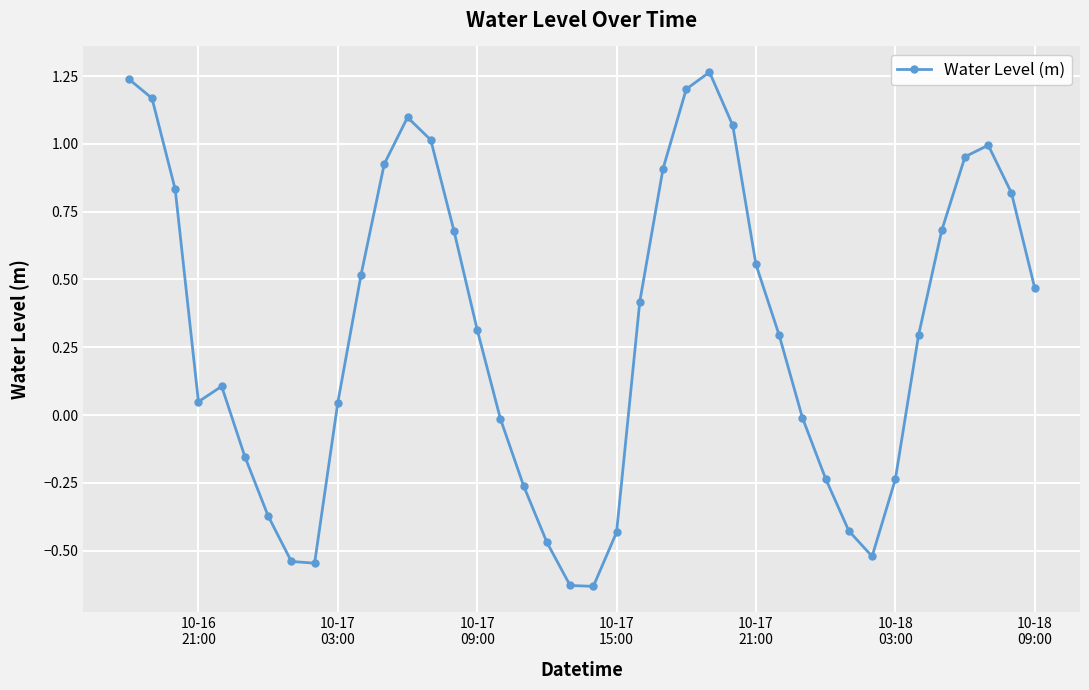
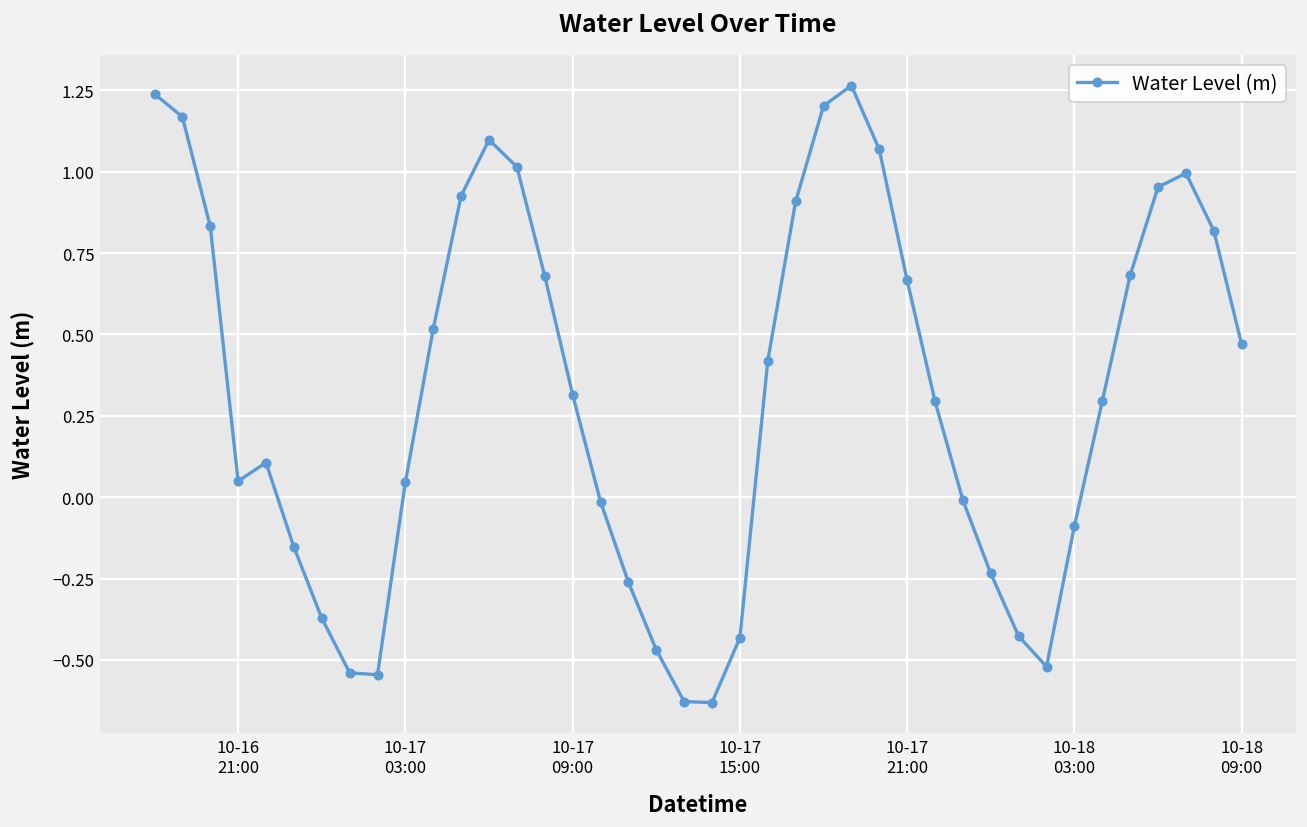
10-17 21:00: 0.56 -> 0.67
10-18 03:00: -0.24 -> -0.09
